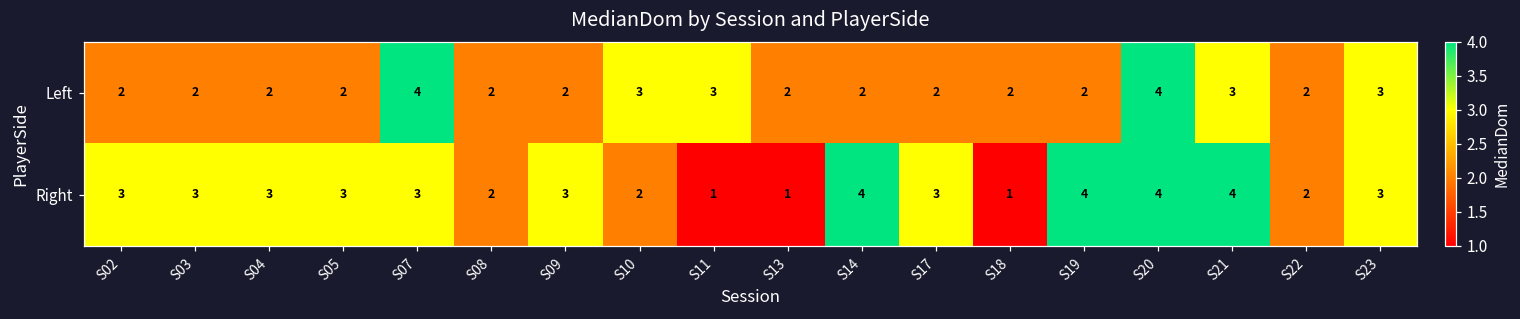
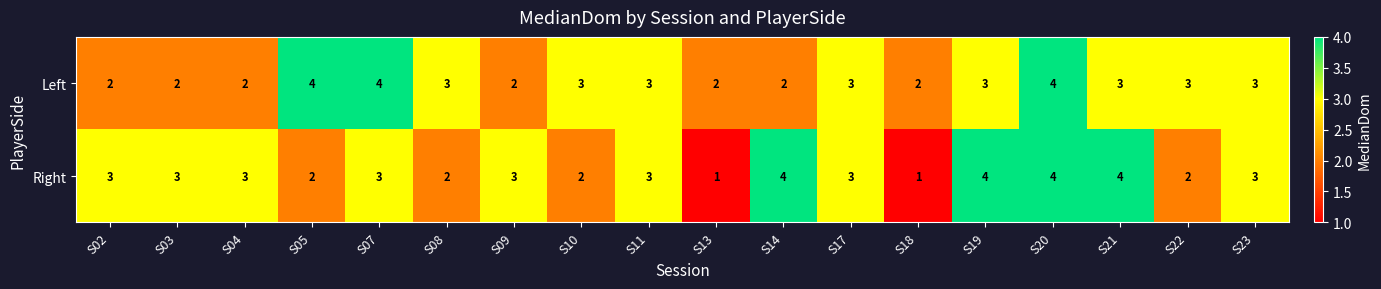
Left, S05: 2 -> 4
Left, S08: 2 -> 3
Left, S17: 2 -> 3
Left, S19: 2 -> 3
Left, S22: 2 -> 3
Right, S05: 3 -> 2
Right, S11: 1 -> 3
